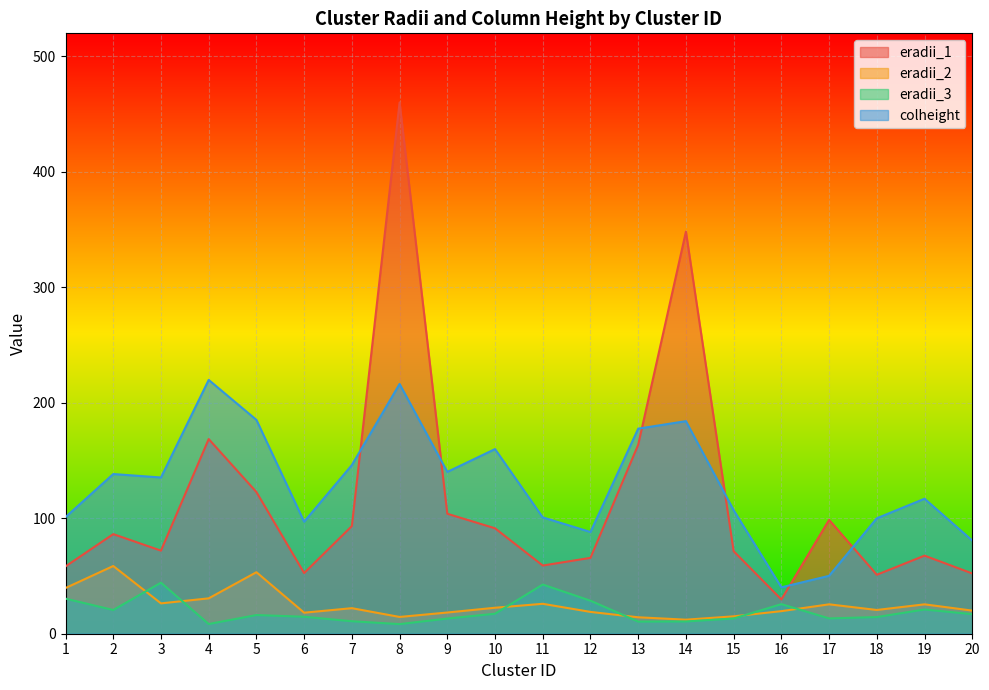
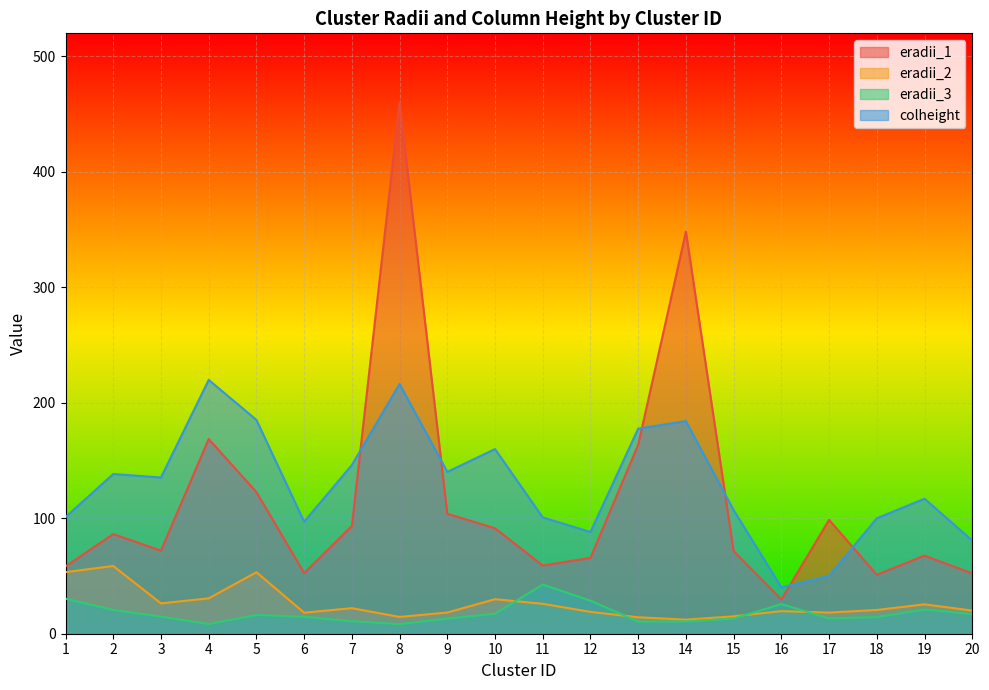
eradii_2, 1: 40 -> 53
eradii_3, 3: 44 -> 15
eradii_2, 10: 23 -> 30
eradii_2, 17: 25 -> 18
